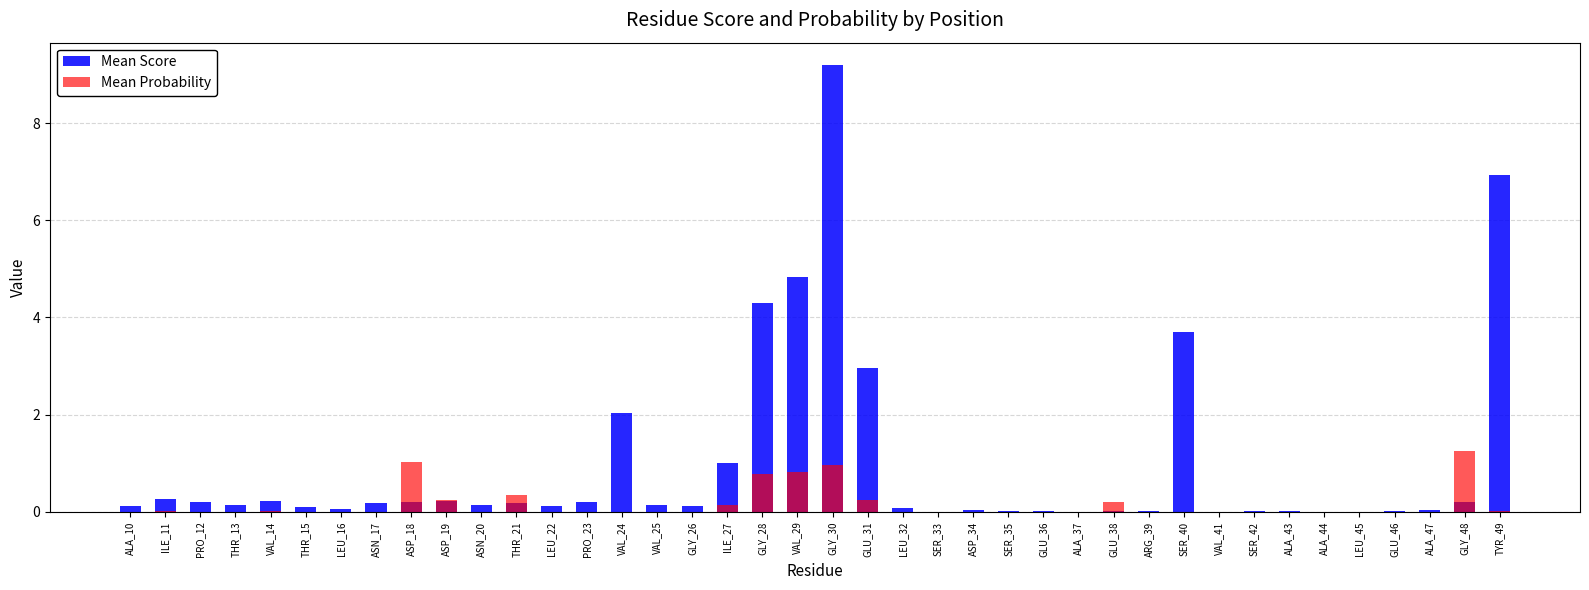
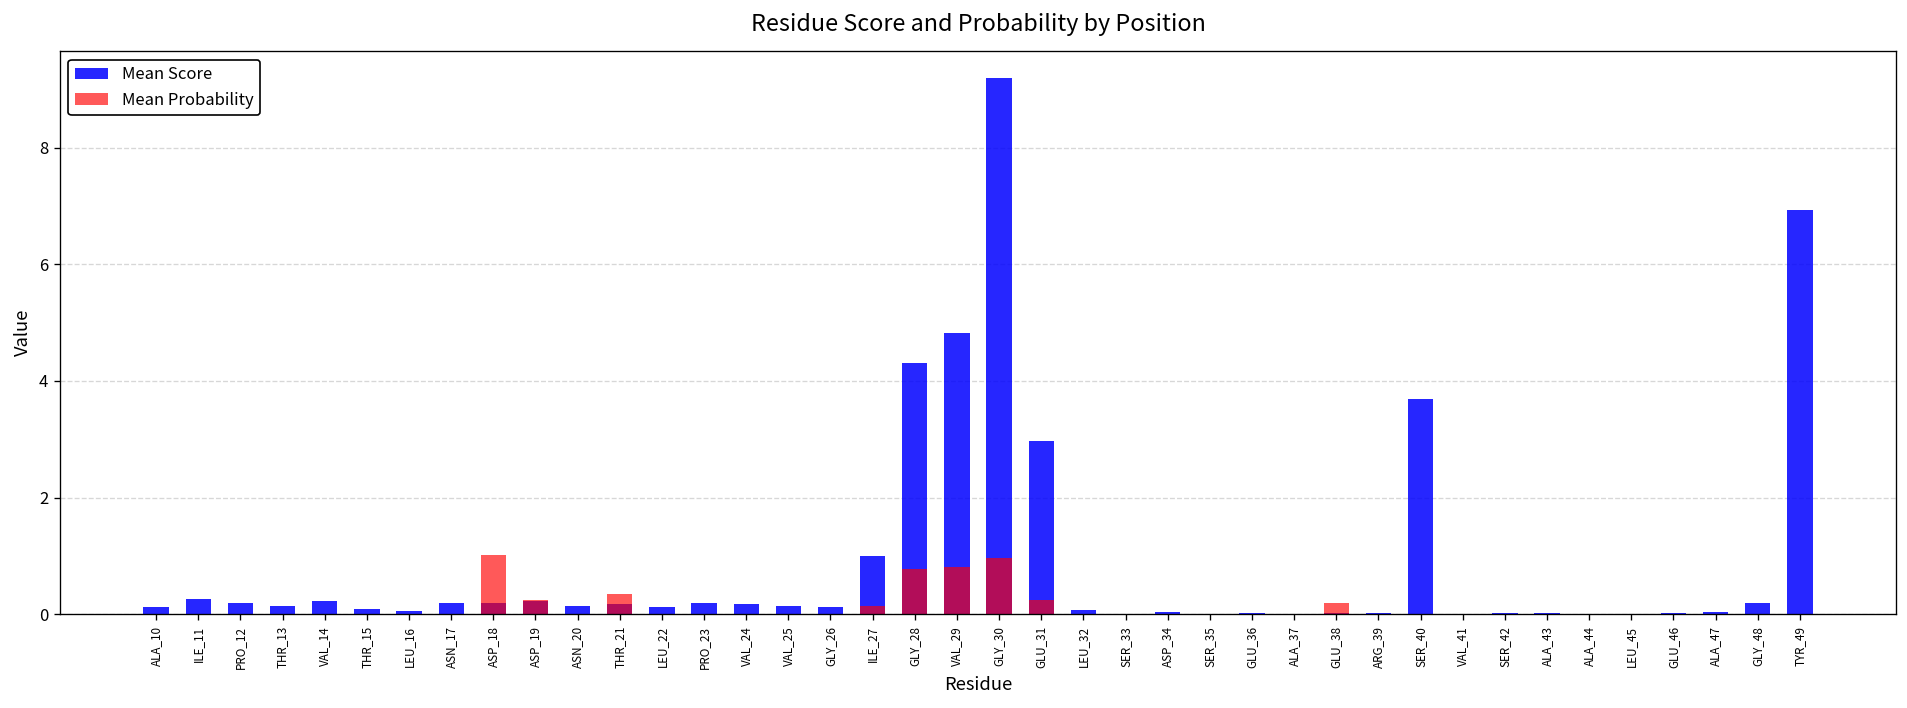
Mean Score, VAL_24: 2.0 -> 0.2
Mean Probability, GLY_48: 1.2 -> 0.0
